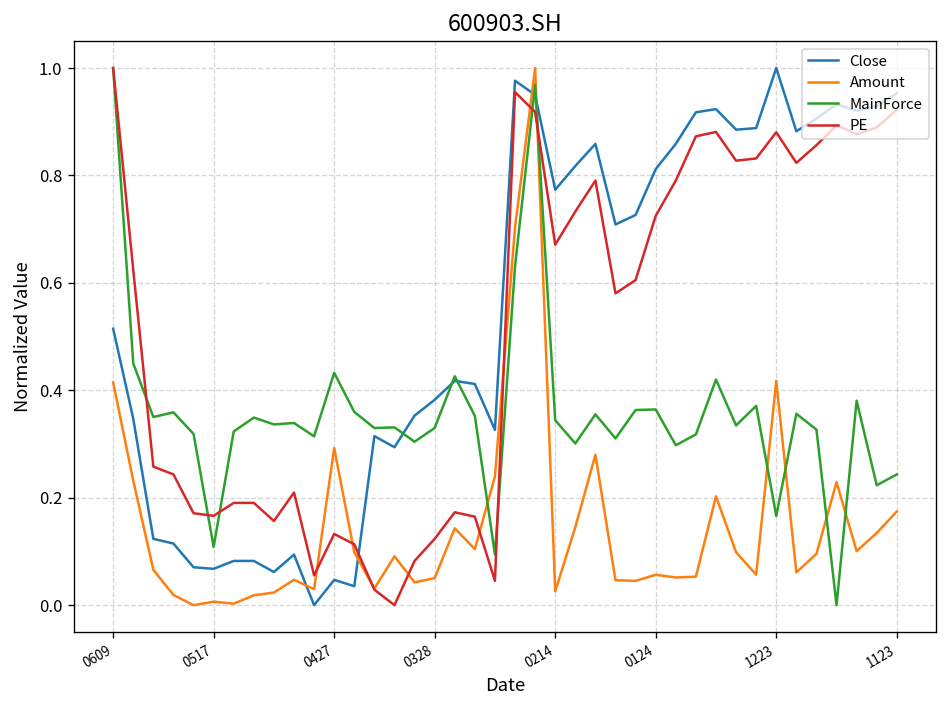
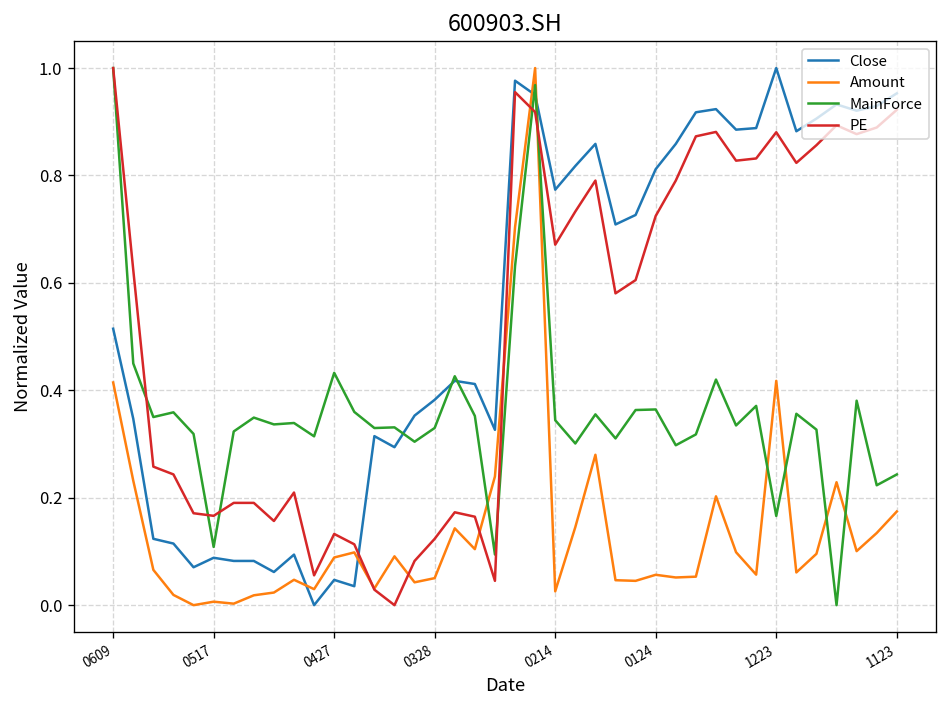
Close, 0517: 0.07 -> 0.09
Amount, 0427: 0.29 -> 0.09
